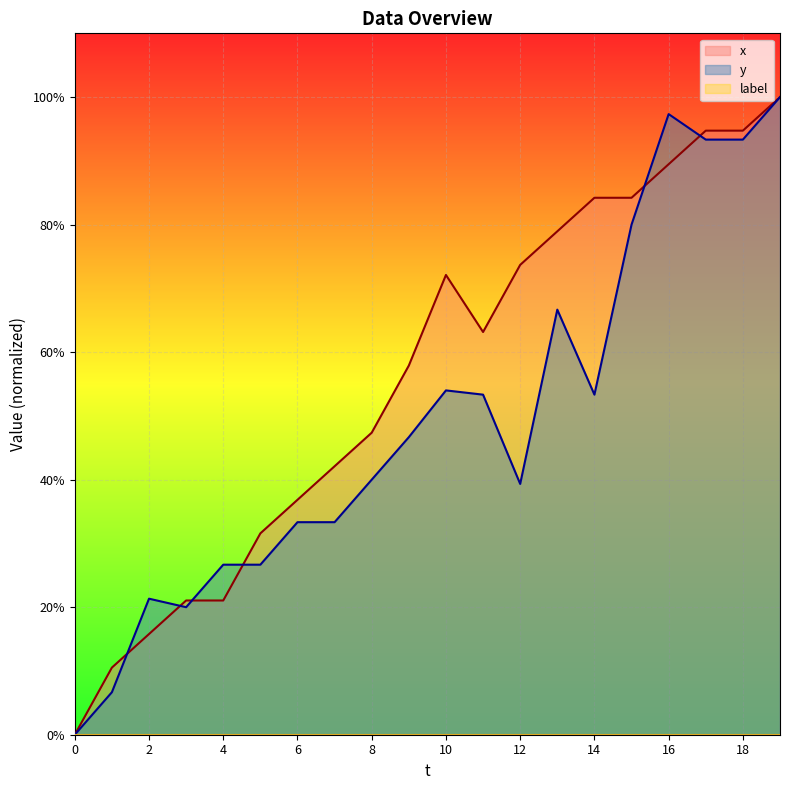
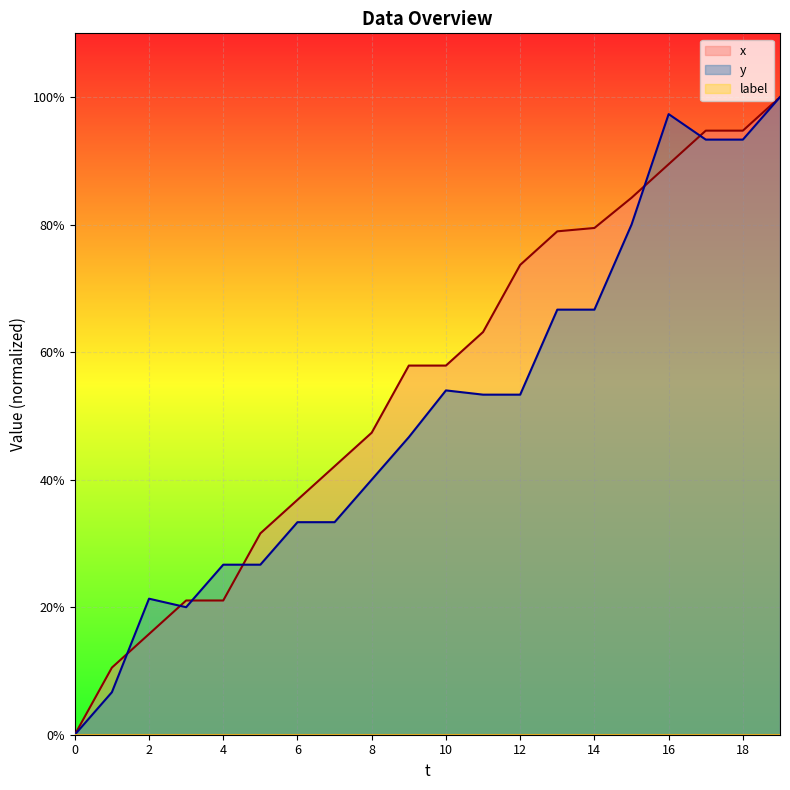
x, 10: 72% -> 58%
y, 12: 39% -> 53%
x, 14: 84% -> 79%
y, 14: 53% -> 67%
